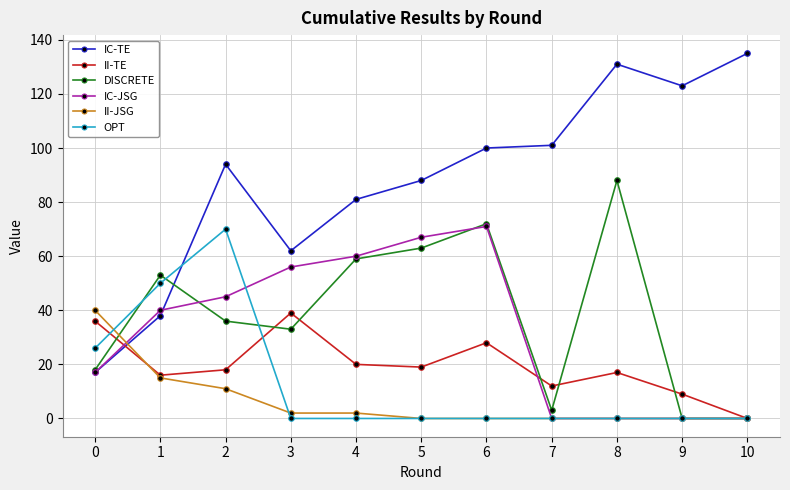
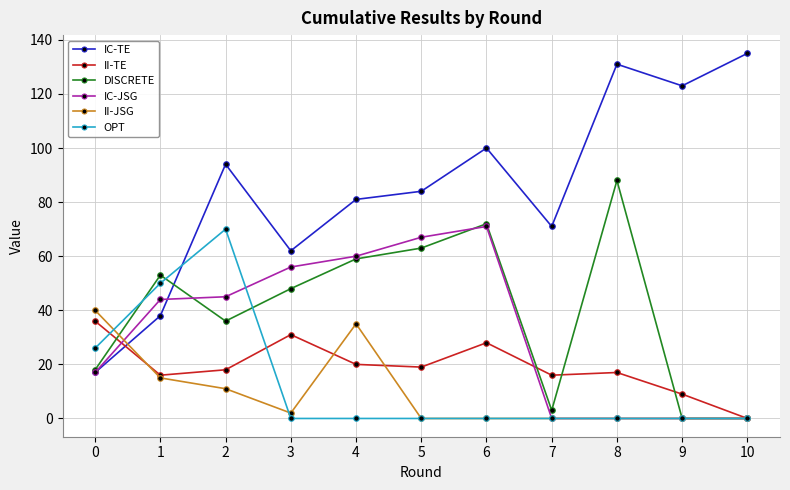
IC-JSG, 1: 40 -> 44
II-TE, 3: 39 -> 31
DISCRETE, 3: 33 -> 48
II-JSG, 4: 2 -> 35
IC-TE, 5: 88 -> 84
IC-TE, 7: 101 -> 71
II-TE, 7: 12 -> 16
